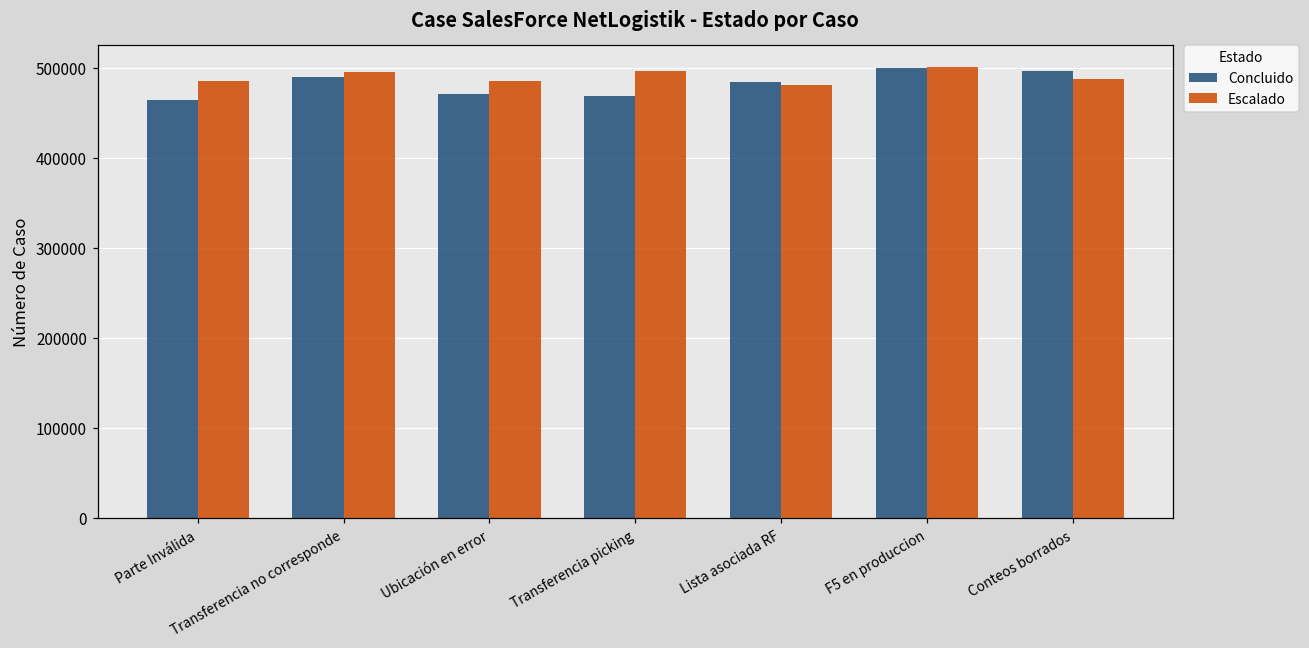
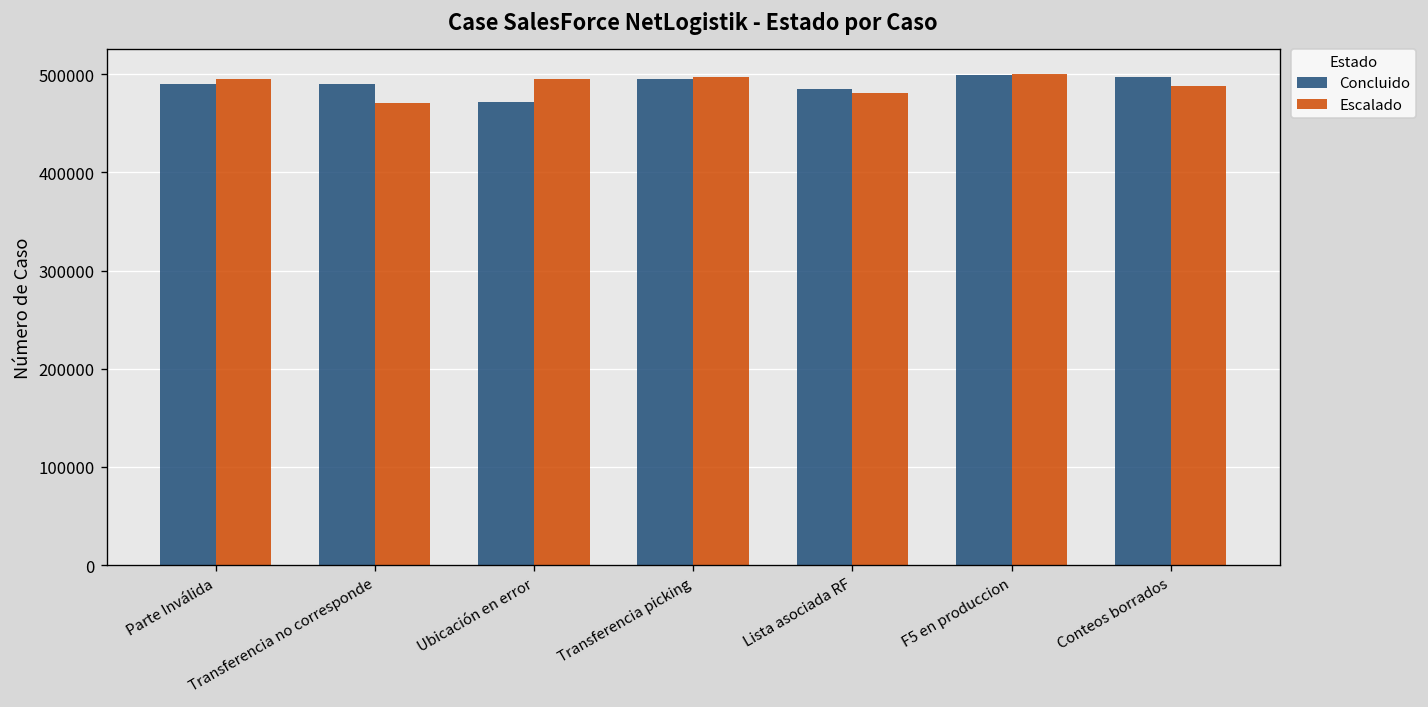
Concluido, Parte Inválida: 460000 -> 490000
Escalado, Parte Inválida: 490000 -> 500000
Escalado, Transferencia no corresponde: 500000 -> 470000
Escalado, Ubicación en error: 490000 -> 500000
Concluido, Transferencia picking: 470000 -> 500000
